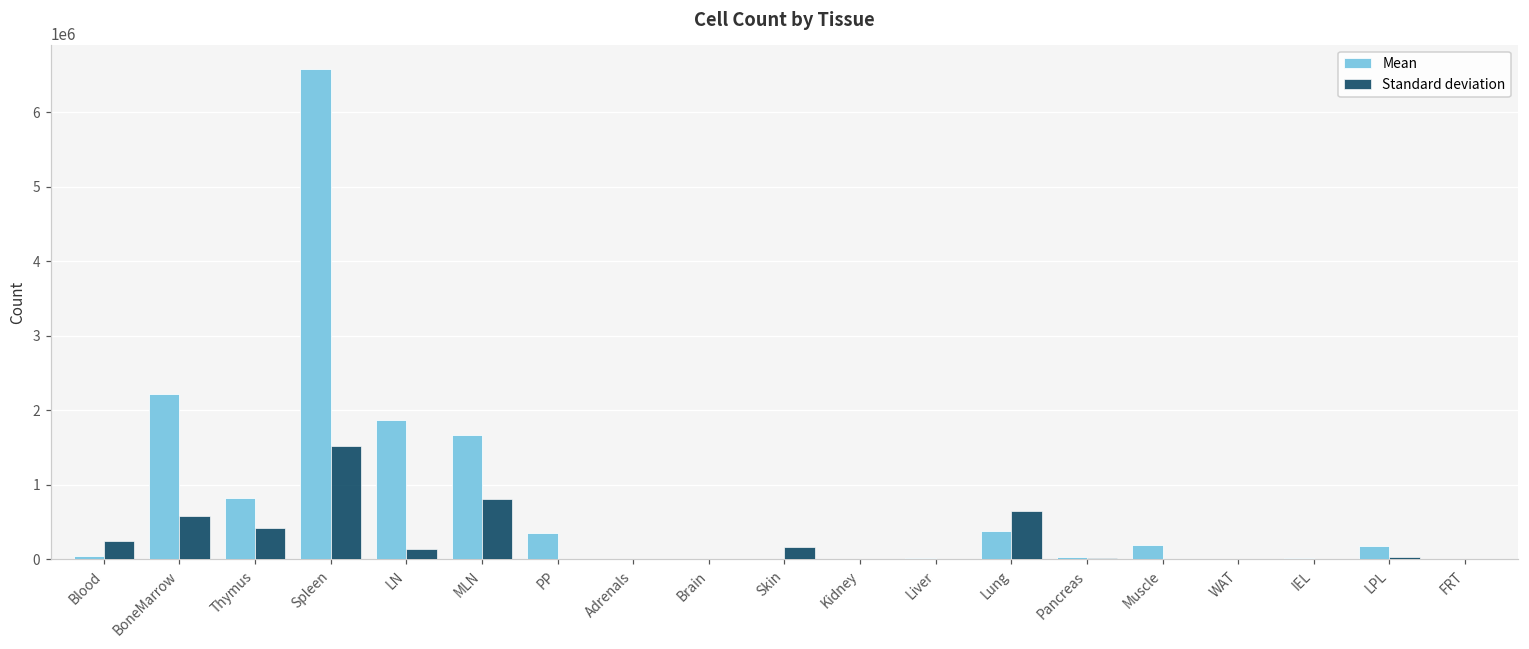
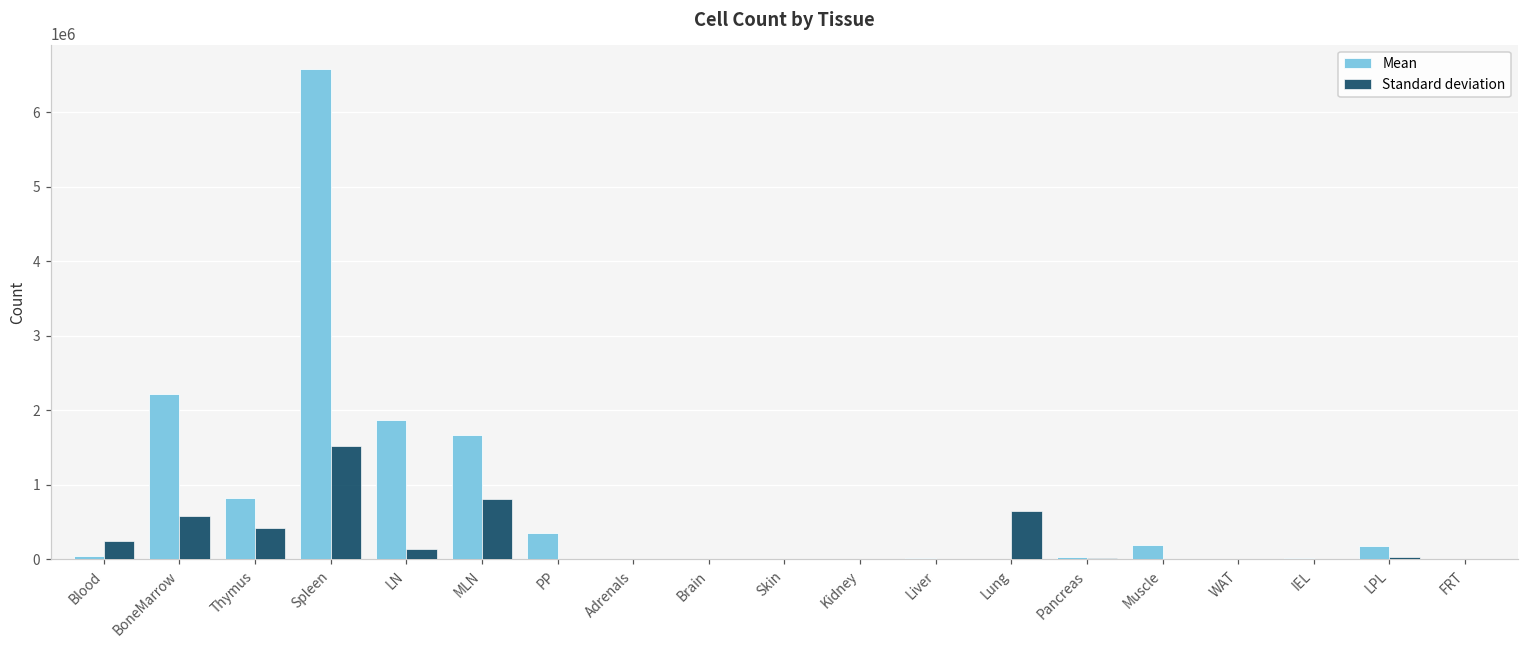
Standard deviation, Skin: 200000 -> 0
Mean, Lung: 400000 -> 0
